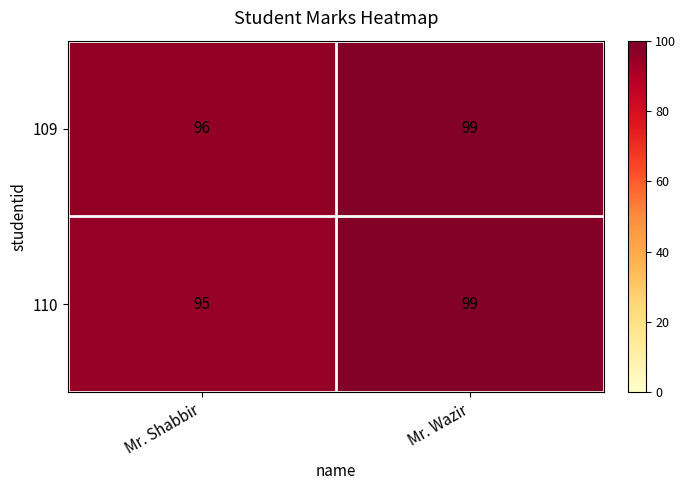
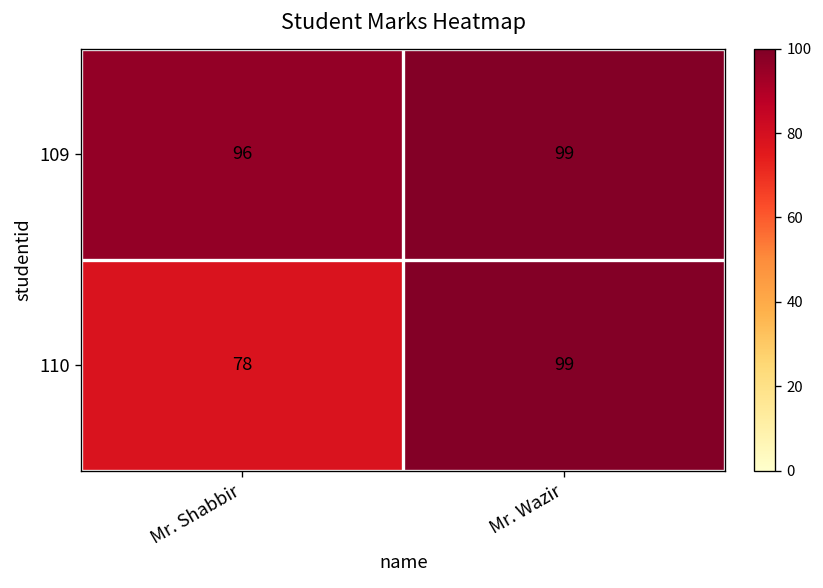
110, Mr. Shabbir: 95 -> 78
